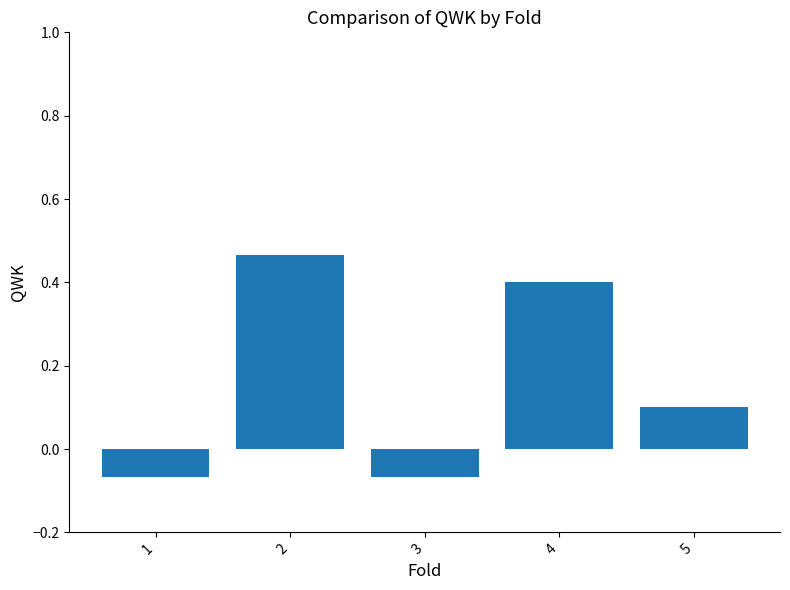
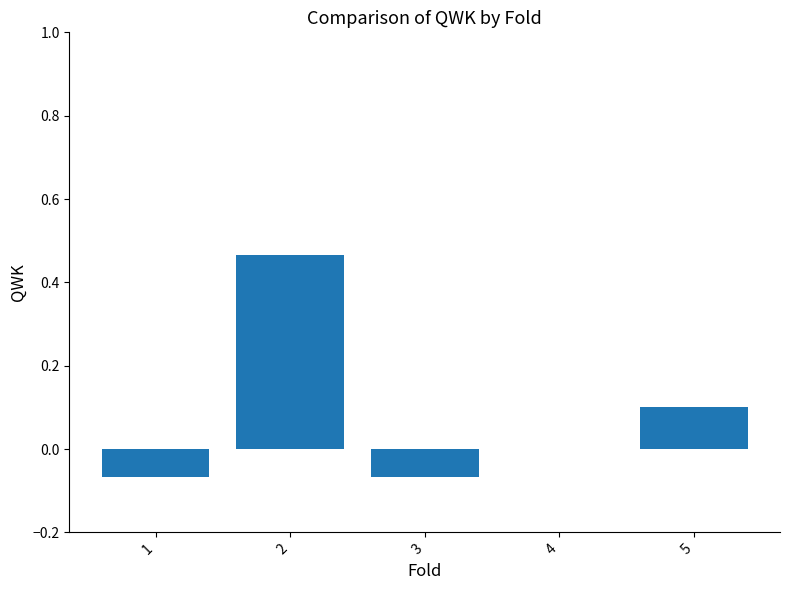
4: 0.4 -> 0.0
